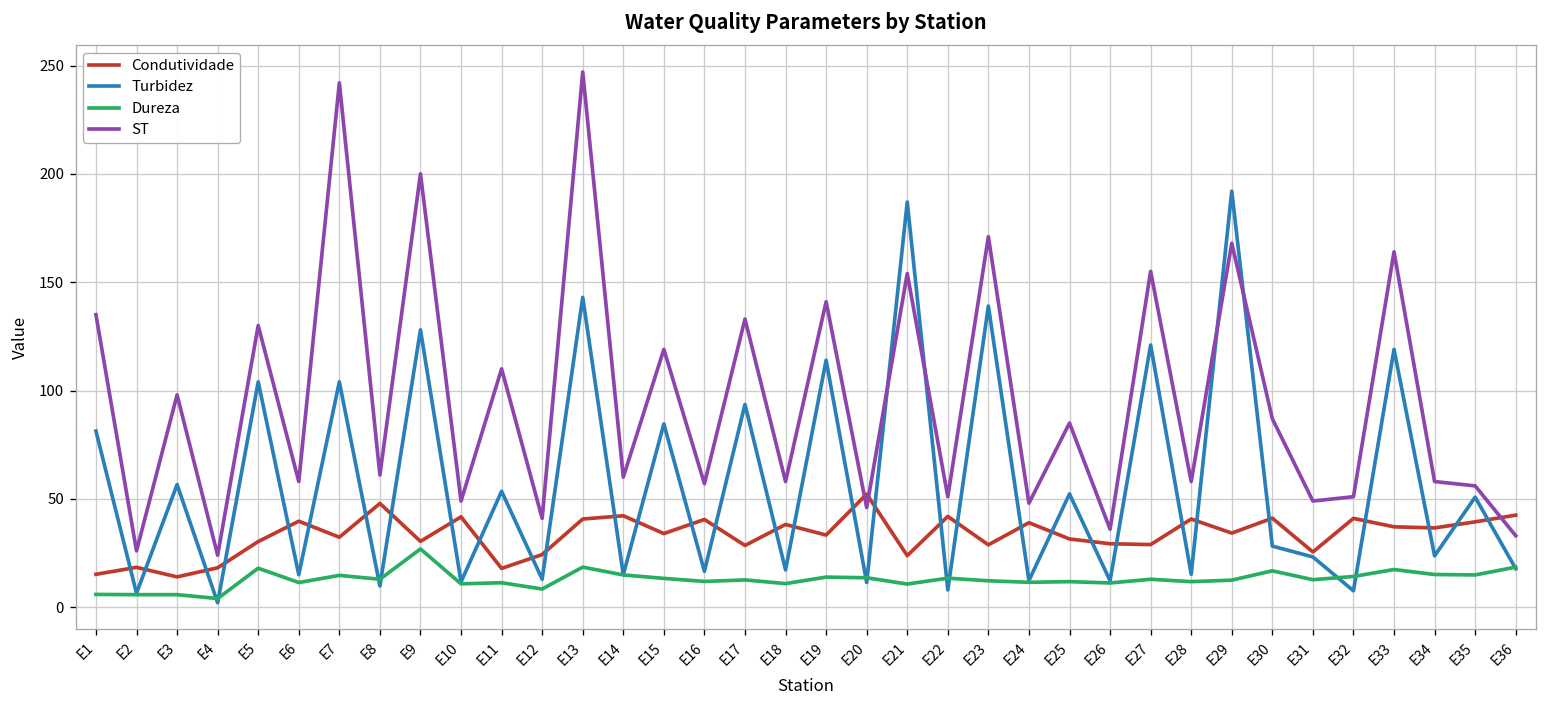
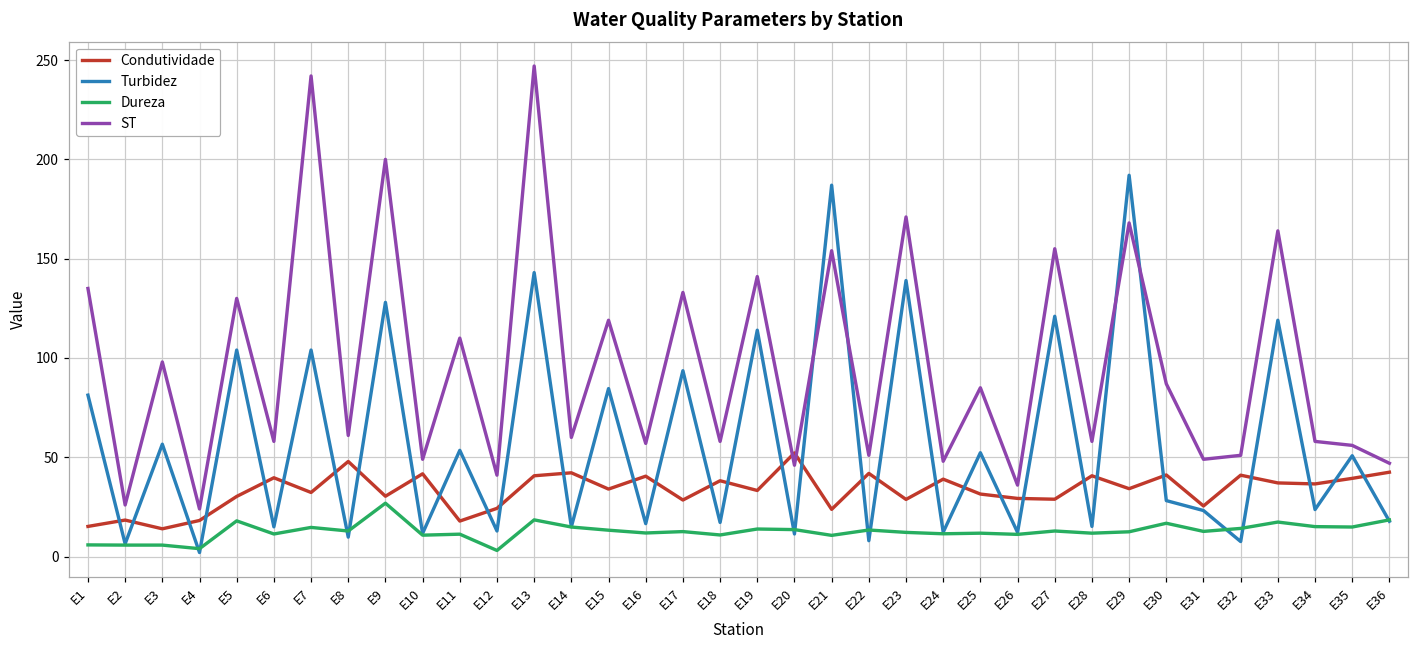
Dureza, E12: 8 -> 3
ST, E36: 33 -> 47
